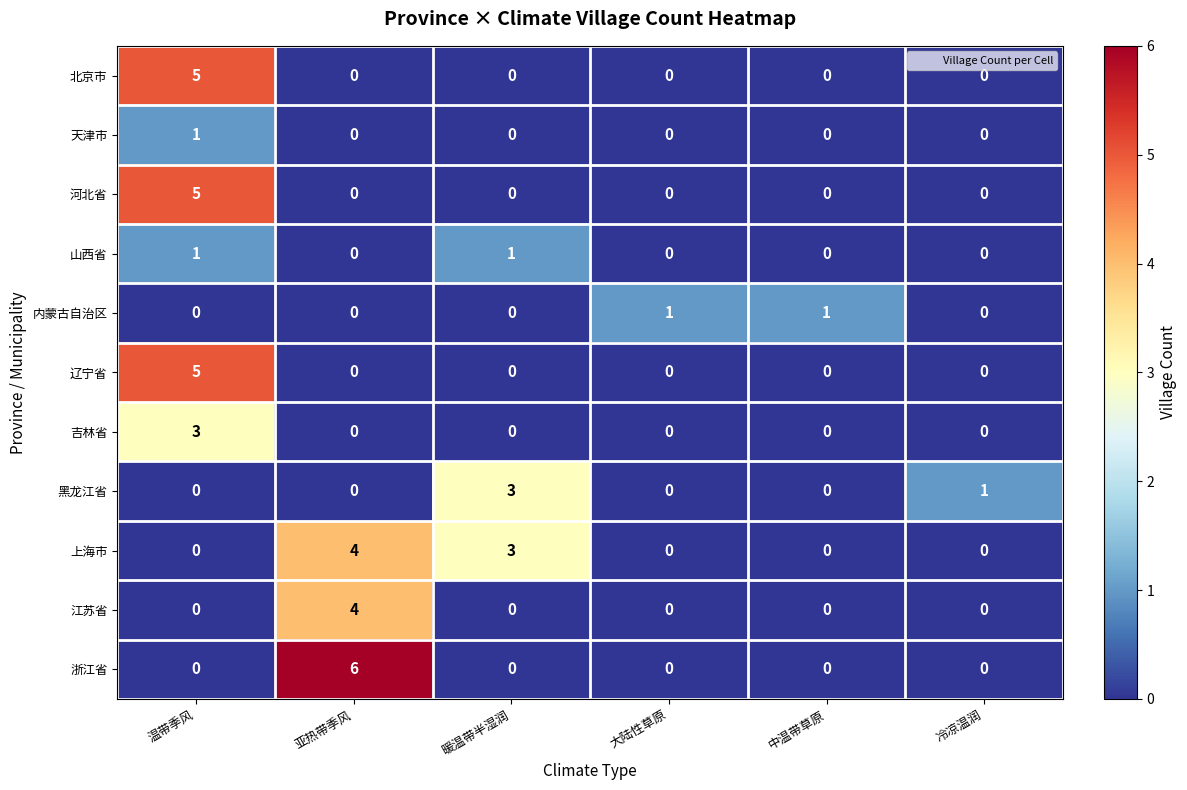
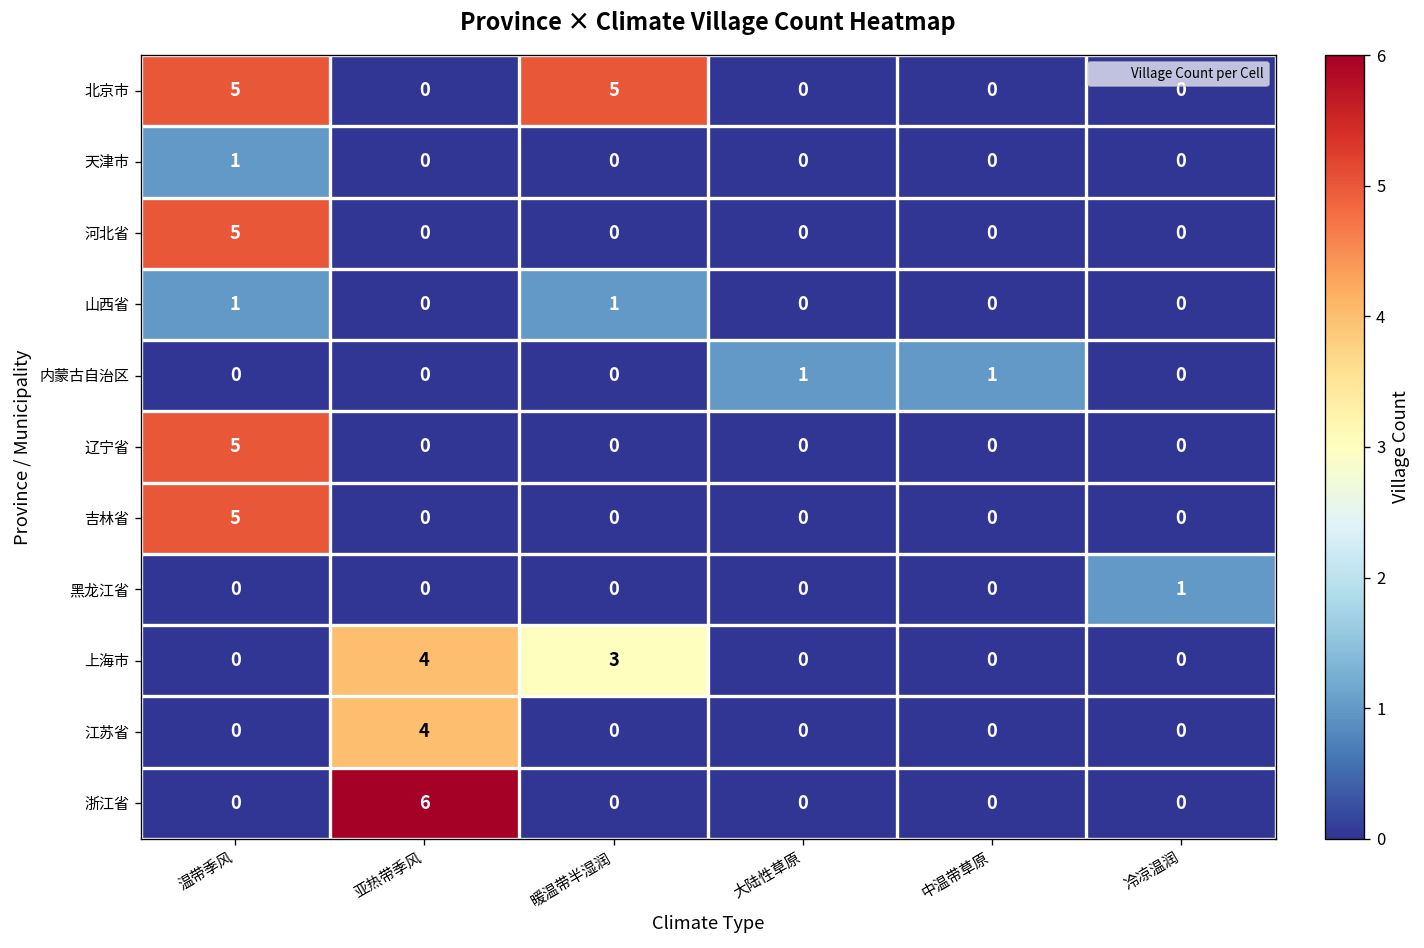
北京市, 暖温带半湿润: 0 -> 5
吉林省, 温带季风: 3 -> 5
黑龙江省, 暖温带半湿润: 3 -> 0
